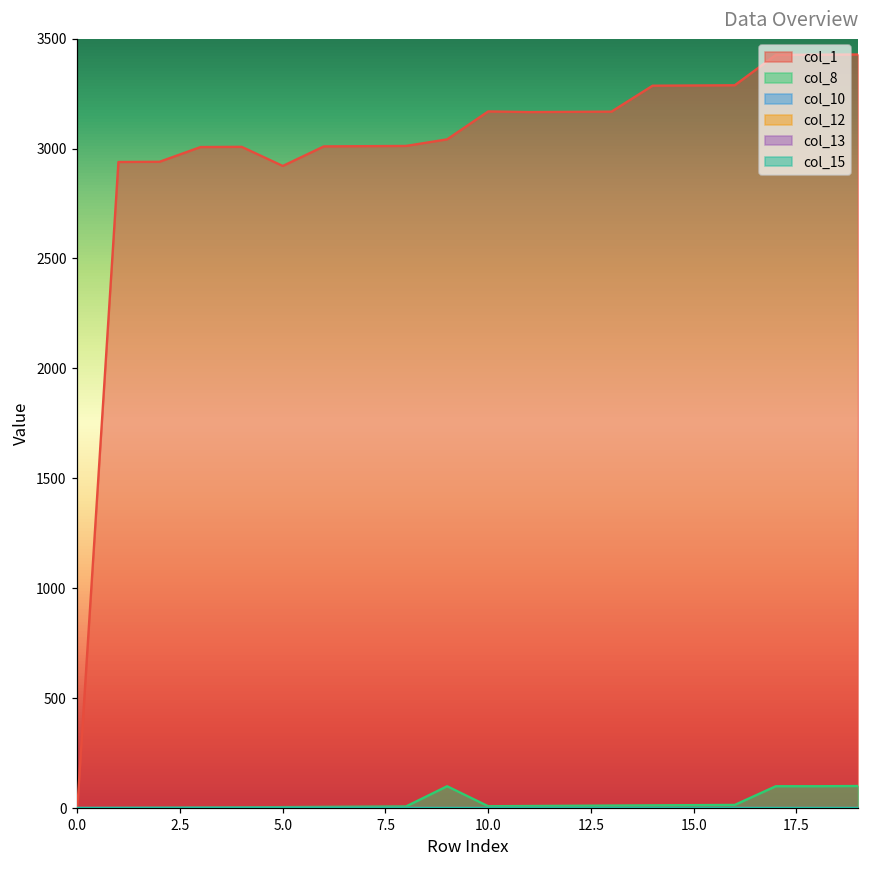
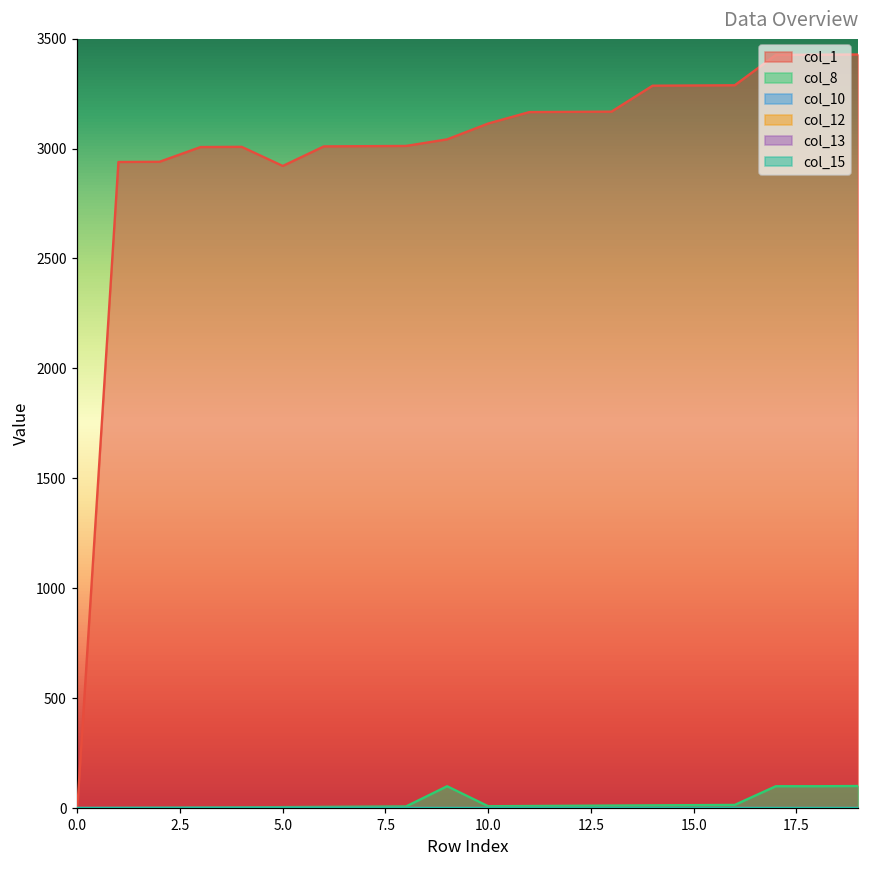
col_1, 10.0: 3170 -> 3110
